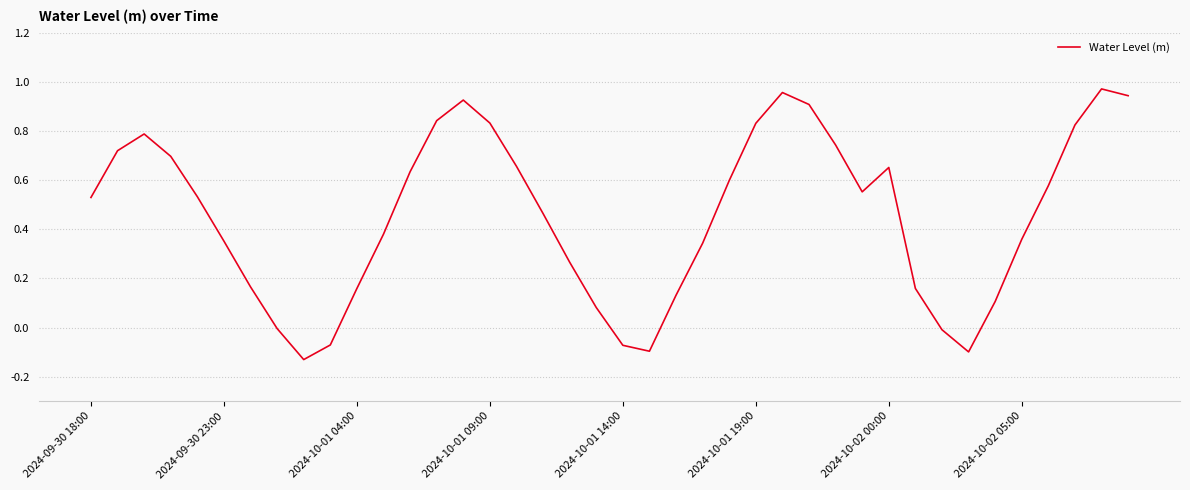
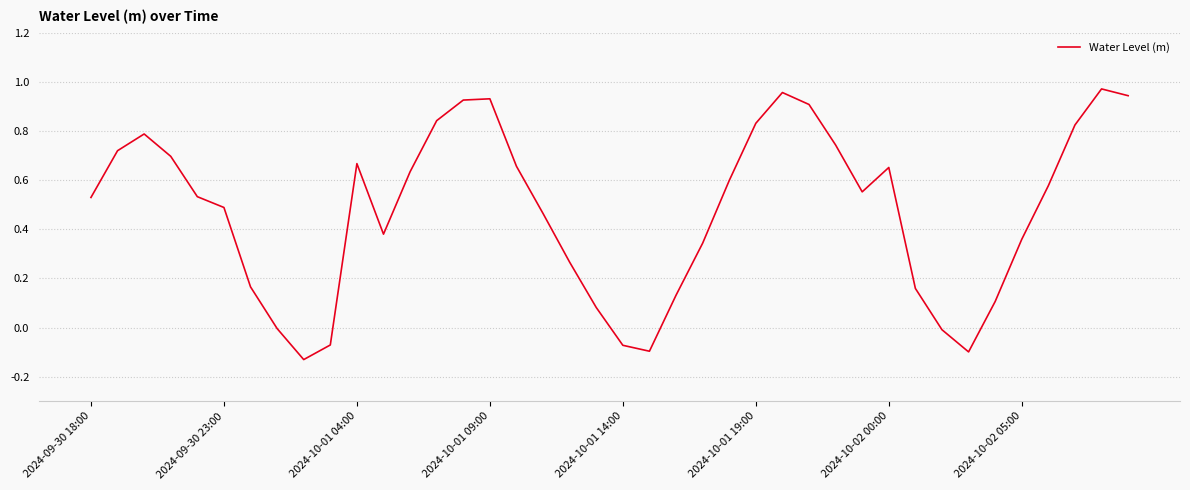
2024-09-30 23:00: 0.35 -> 0.49
2024-10-01 04:00: 0.16 -> 0.67
2024-10-01 09:00: 0.83 -> 0.93
